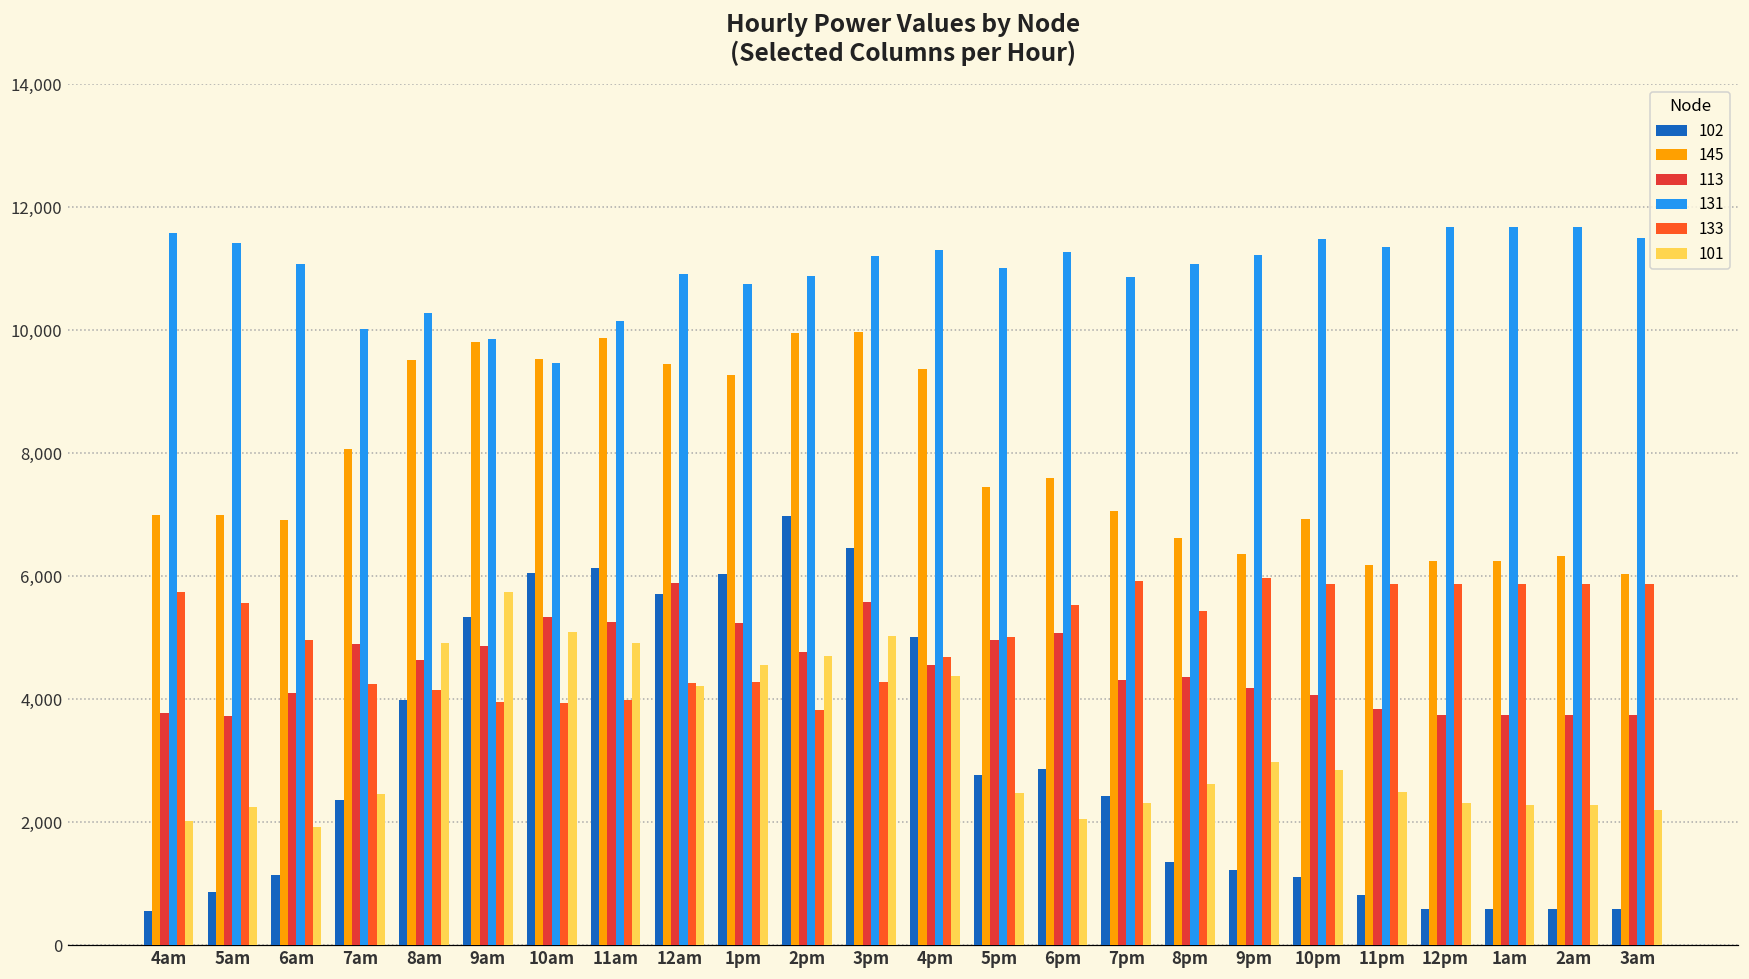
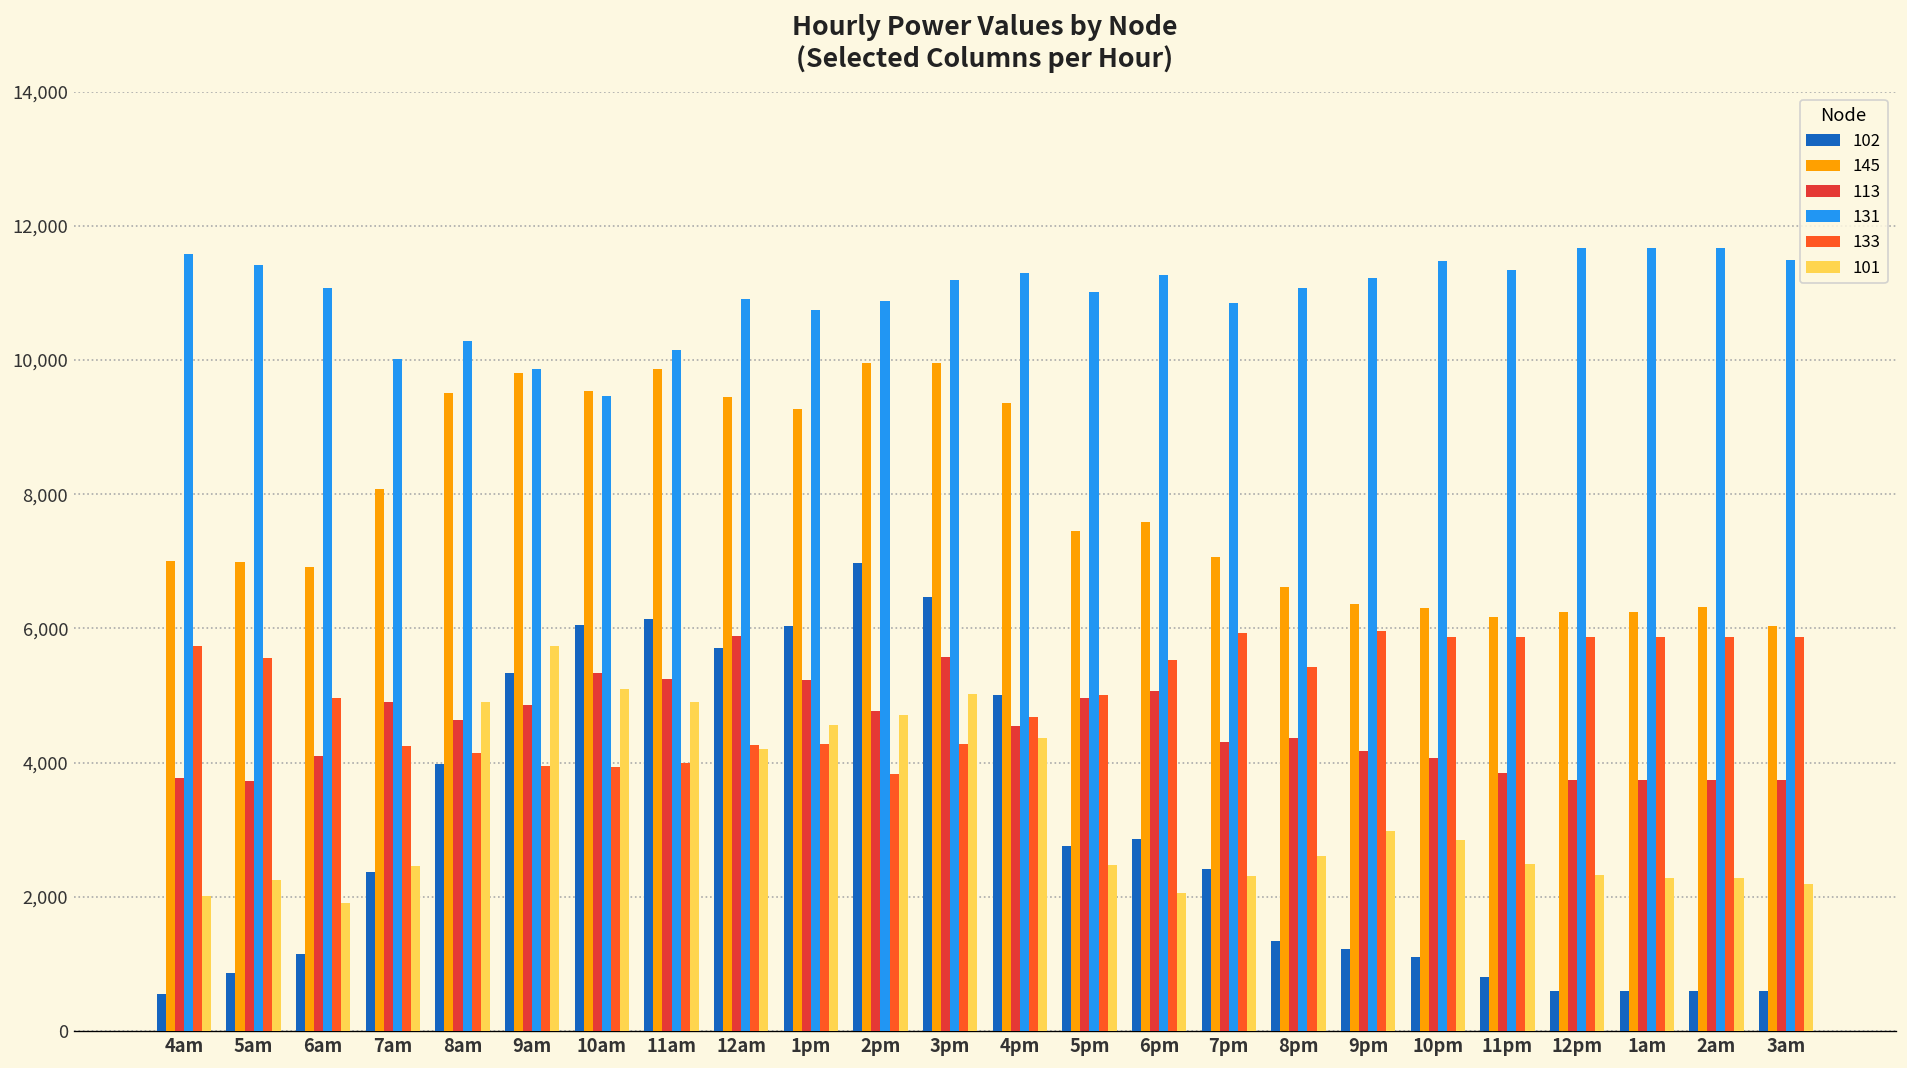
145, 10pm: 6,900 -> 6,300
